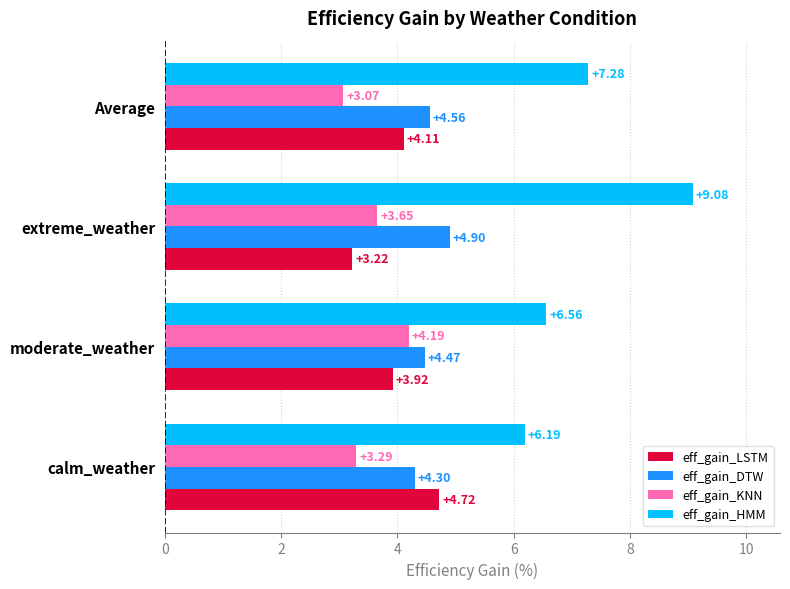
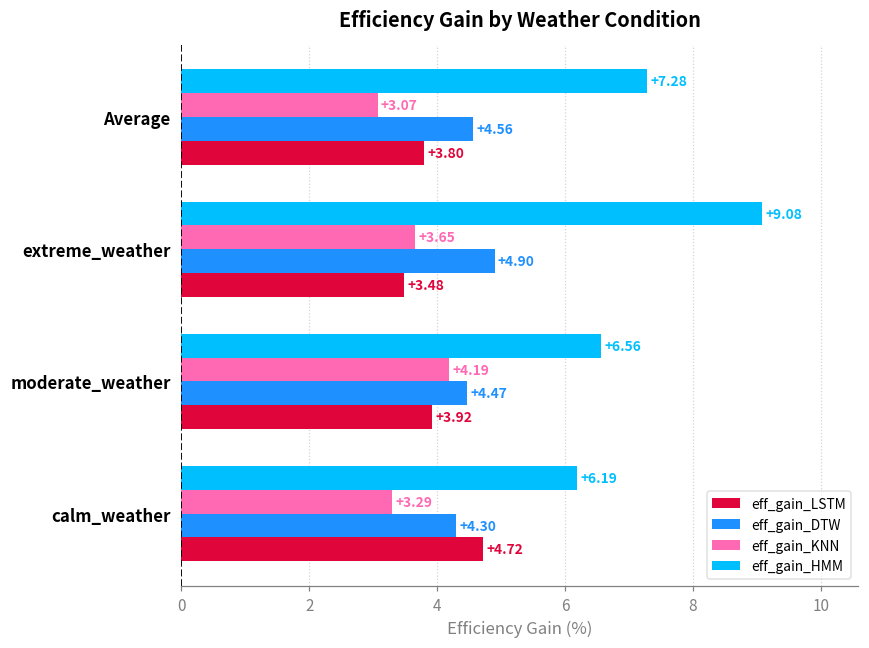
eff_gain_LSTM, Average: +4.11 -> +3.80
eff_gain_LSTM, extreme_weather: +3.22 -> +3.48
